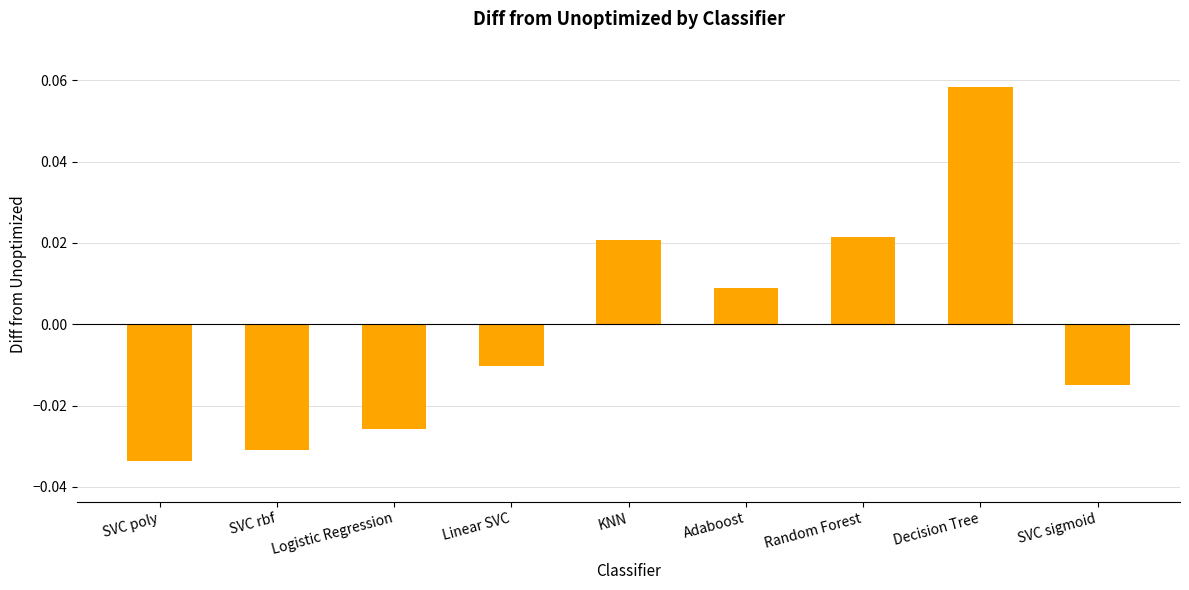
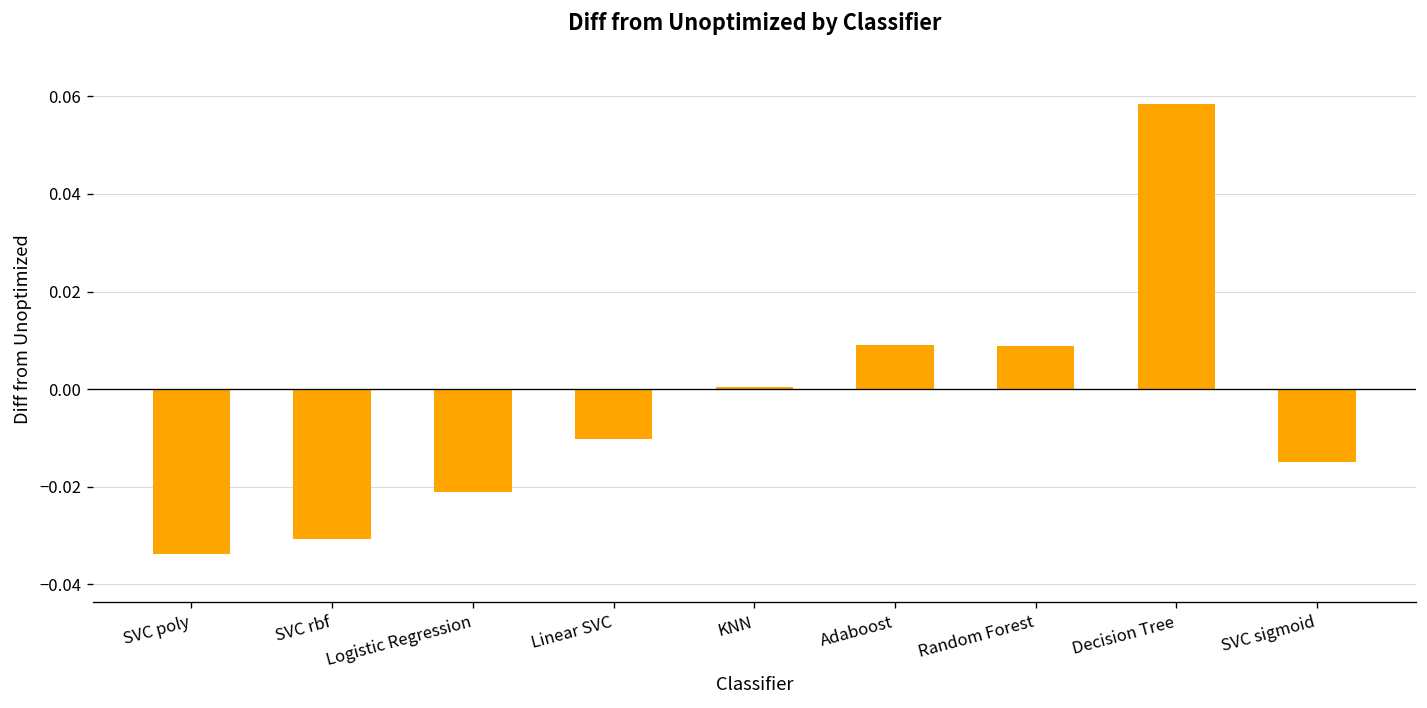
Logistic Regression: -0.026 -> -0.021
KNN: 0.021 -> 0.000
Random Forest: 0.021 -> 0.009
